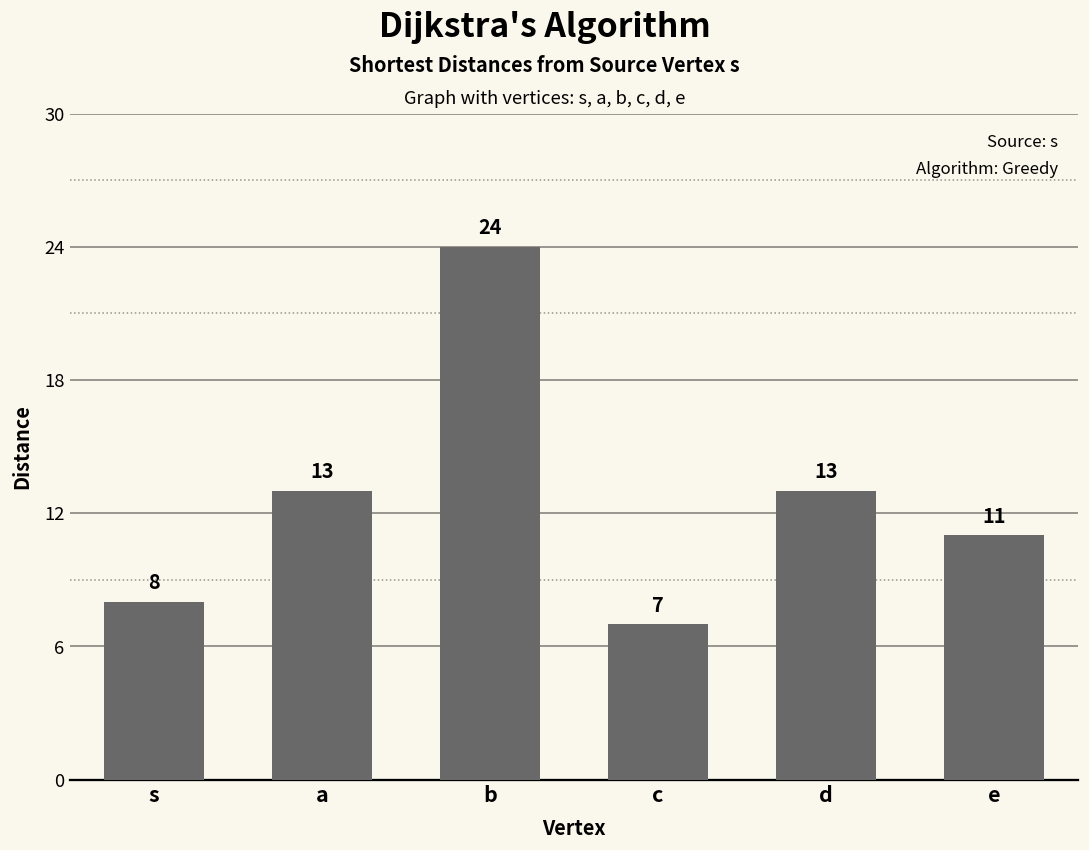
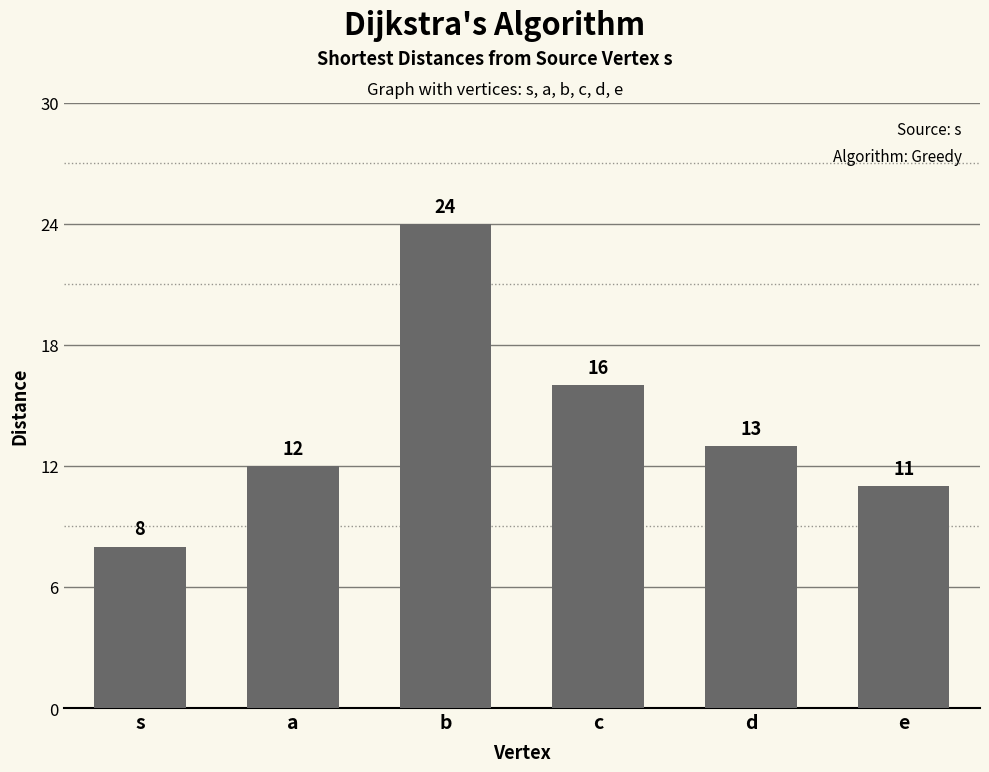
a: 13 -> 12
c: 7 -> 16
